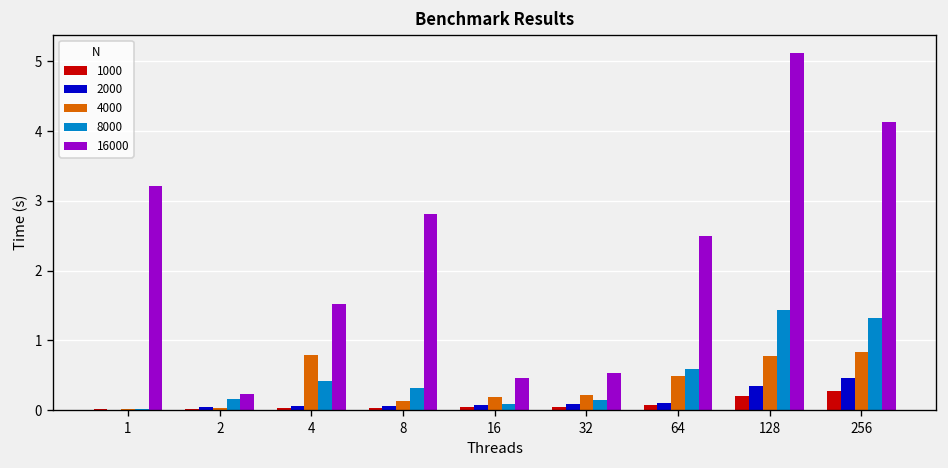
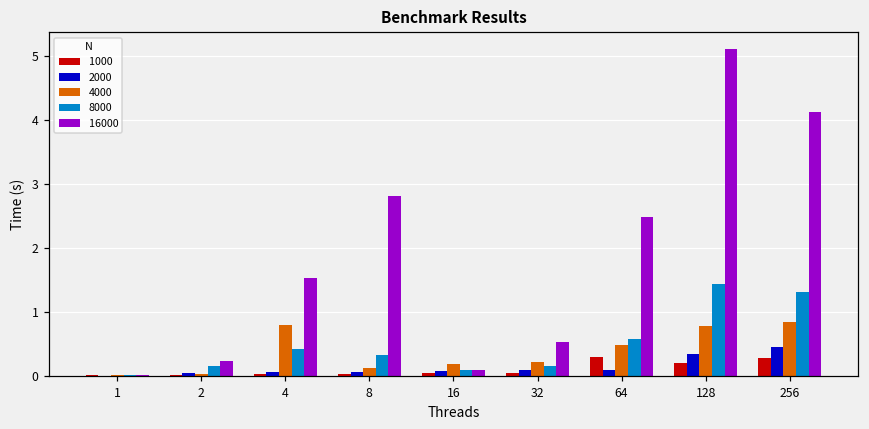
16000, 1: 3.2 -> 0.0
16000, 16: 0.5 -> 0.1
1000, 64: 0.1 -> 0.3
